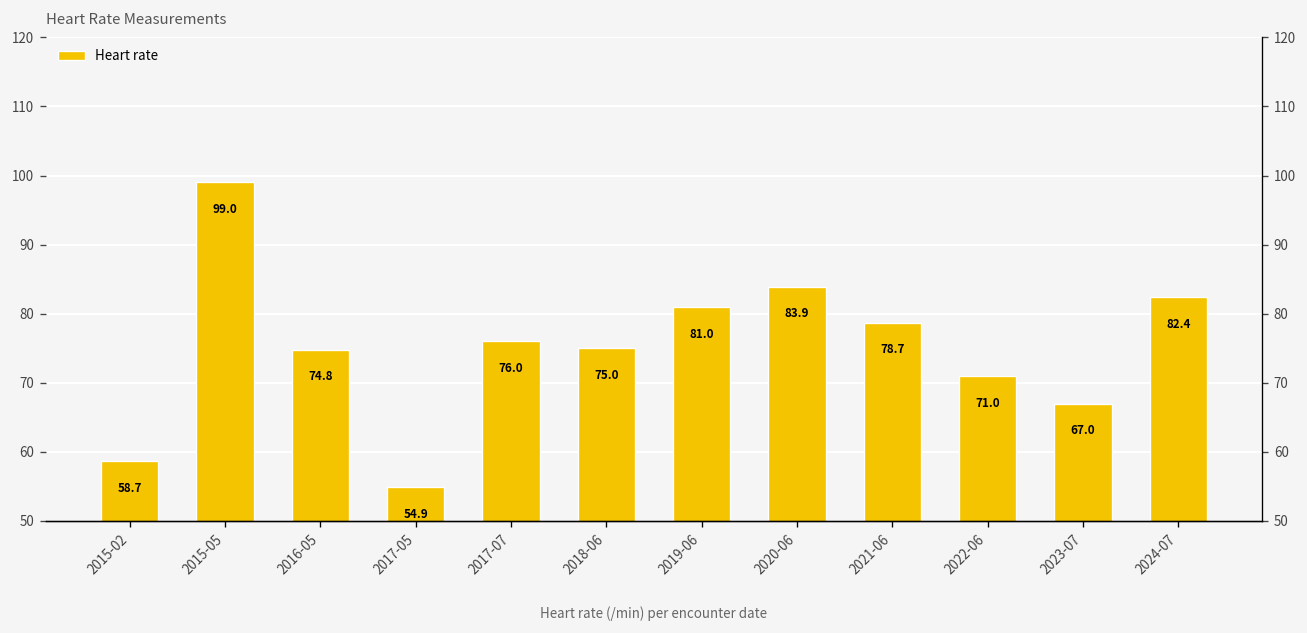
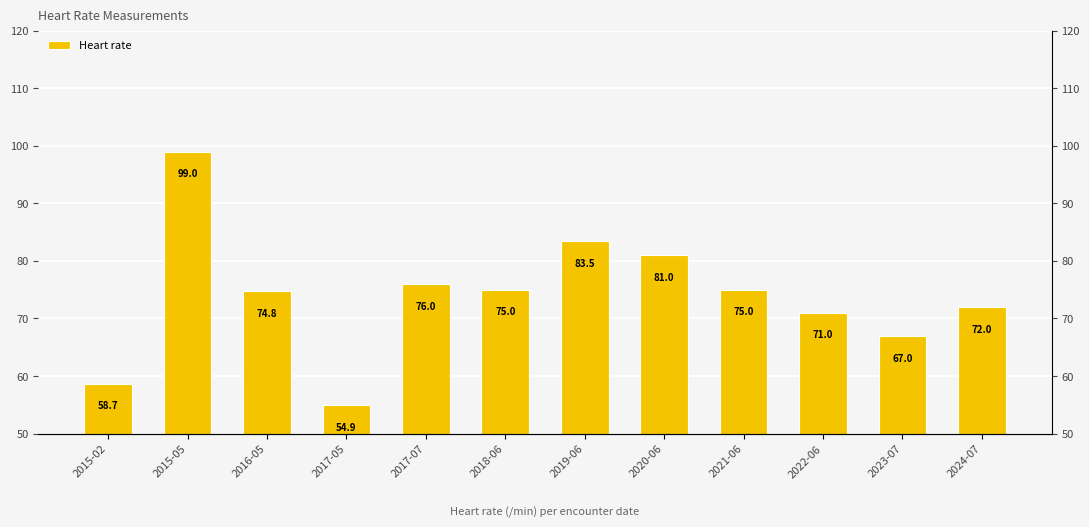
2019-06: 81.0 -> 83.5
2020-06: 83.9 -> 81.0
2021-06: 78.7 -> 75.0
2024-07: 82.4 -> 72.0
